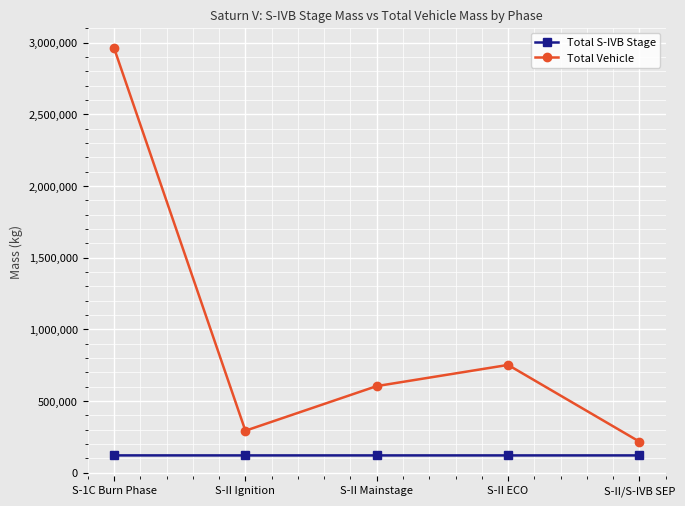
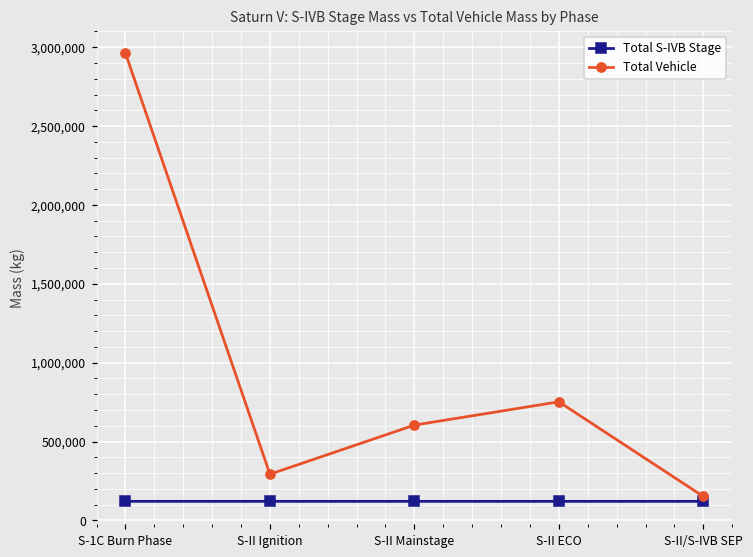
Total Vehicle, S-II/S-IVB SEP: 220,000 -> 150,000
